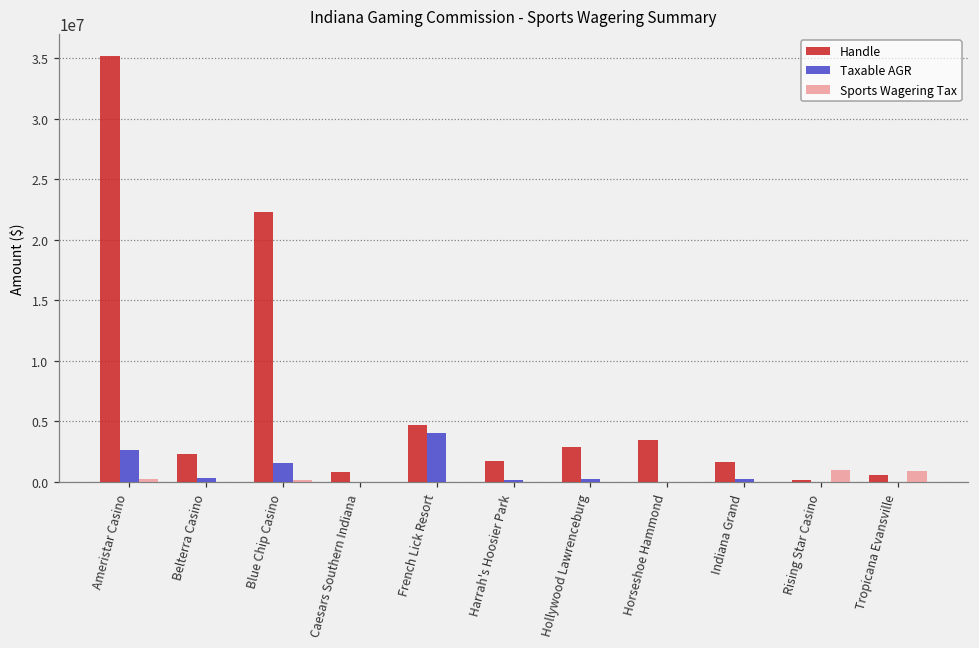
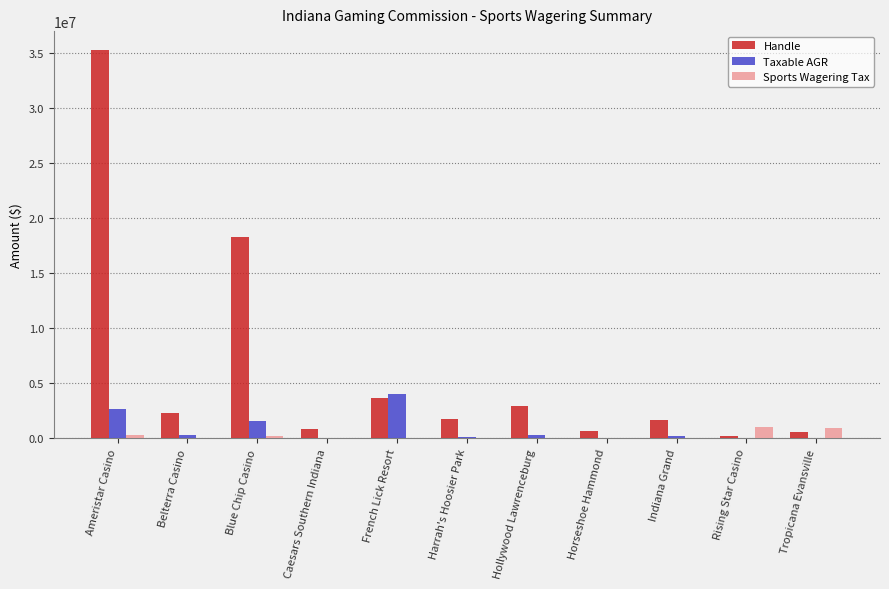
Handle, Blue Chip Casino: 22300000 -> 18300000
Handle, French Lick Resort: 4700000 -> 3700000
Handle, Horseshoe Hammond: 3400000 -> 600000
